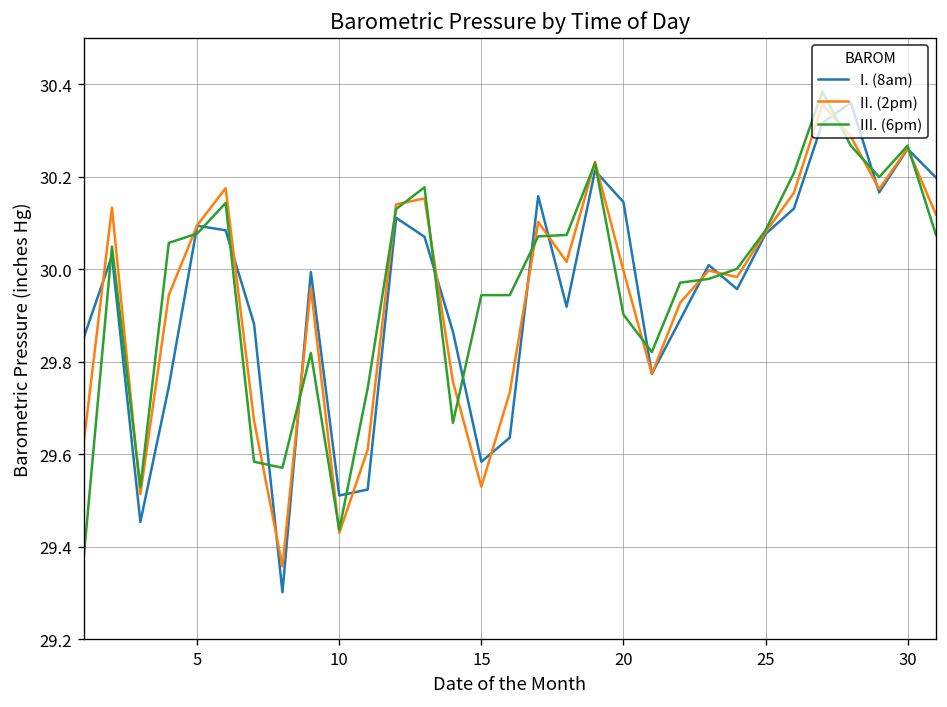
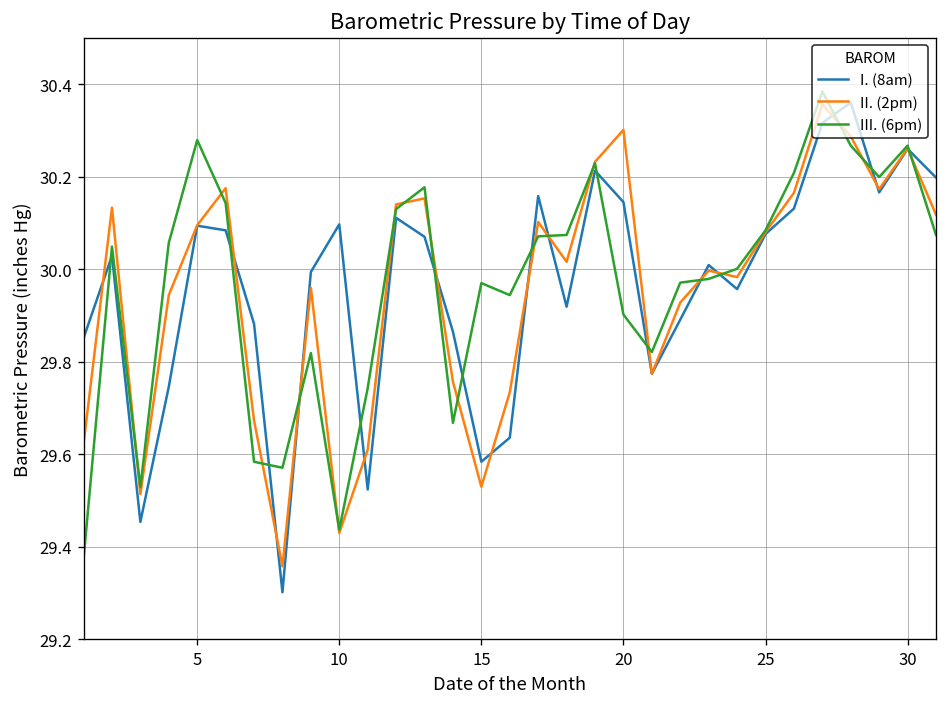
III. (6pm), 5: 30.08 -> 30.28
I. (8am), 10: 29.51 -> 30.10
III. (6pm), 15: 29.94 -> 29.97
II. (2pm), 20: 30.00 -> 30.30
